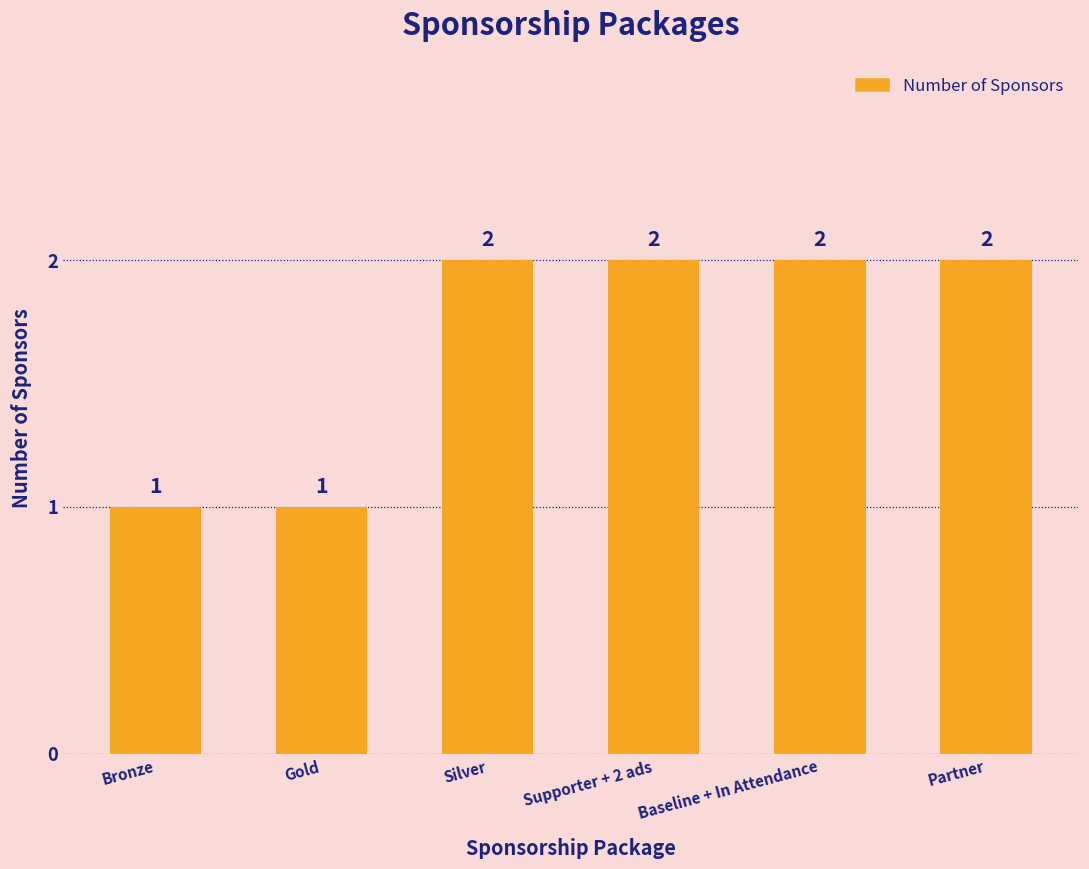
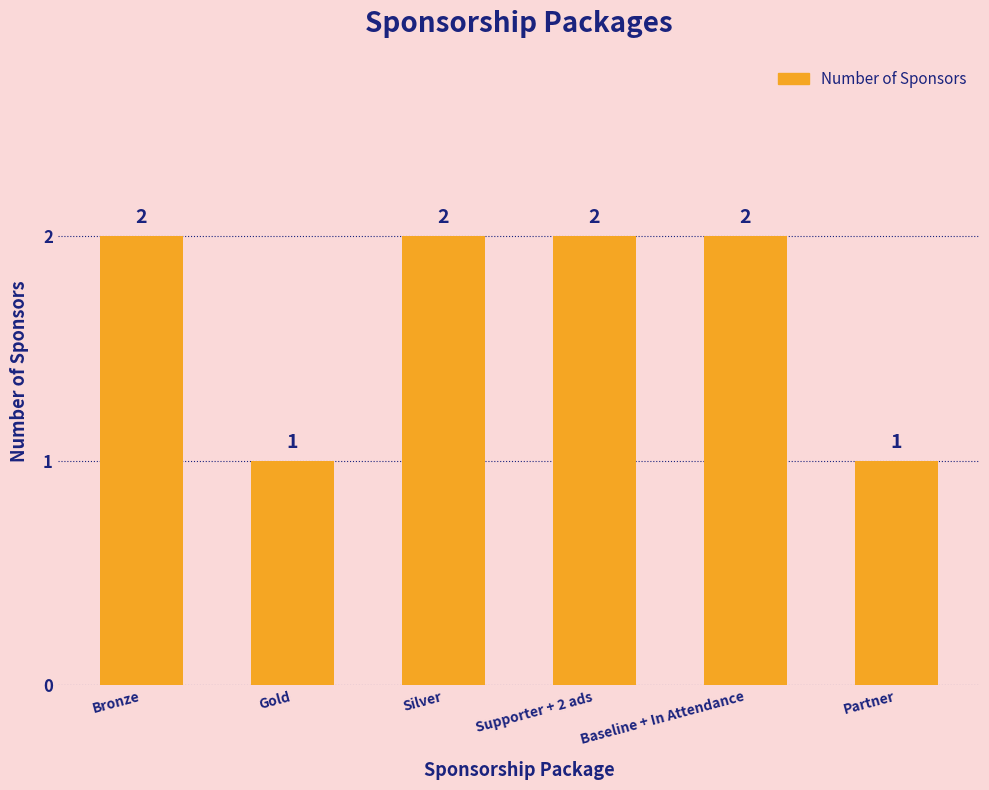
Bronze: 1 -> 2
Partner: 2 -> 1
